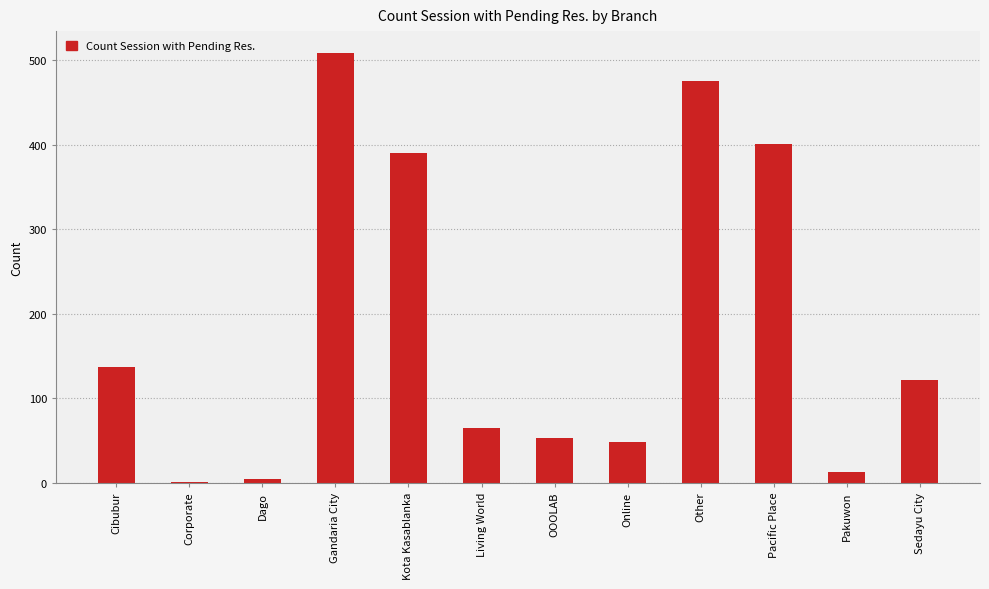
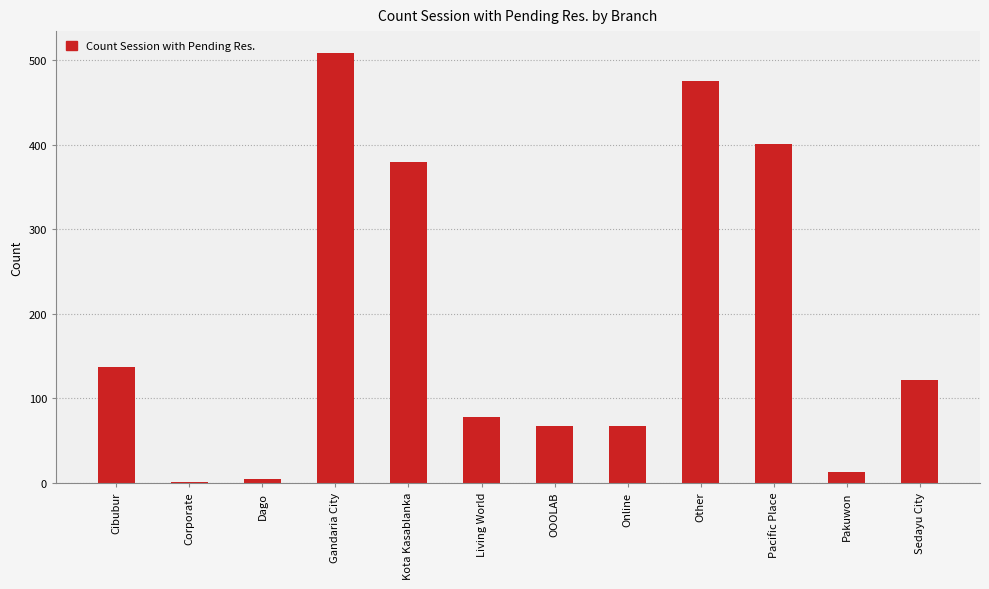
Kota Kasablanka: 390 -> 380
Living World: 70 -> 80
OOOLAB: 50 -> 70
Online: 50 -> 70
